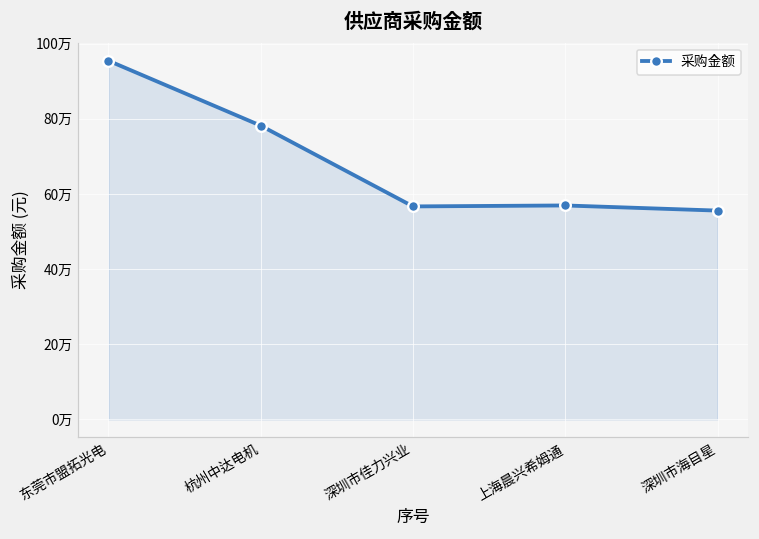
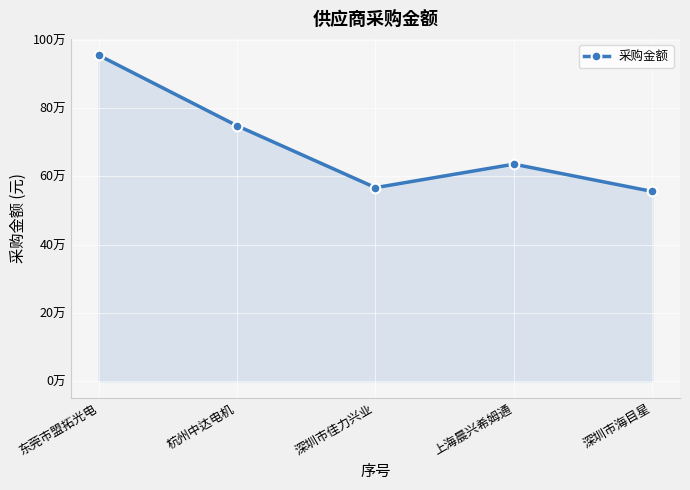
杭州中达电机: 78万 -> 75万
上海晨兴希姆通: 57万 -> 64万
